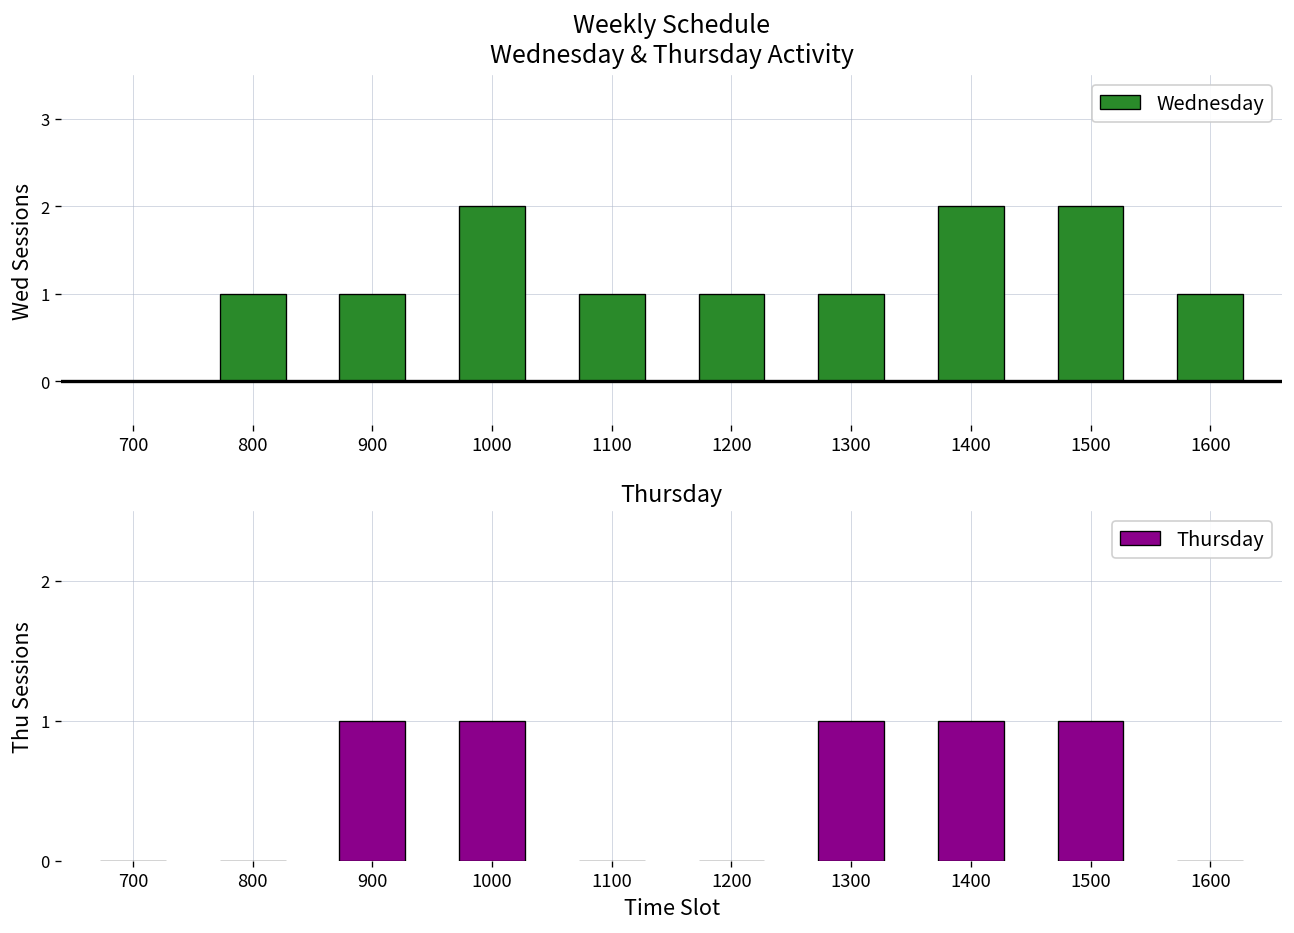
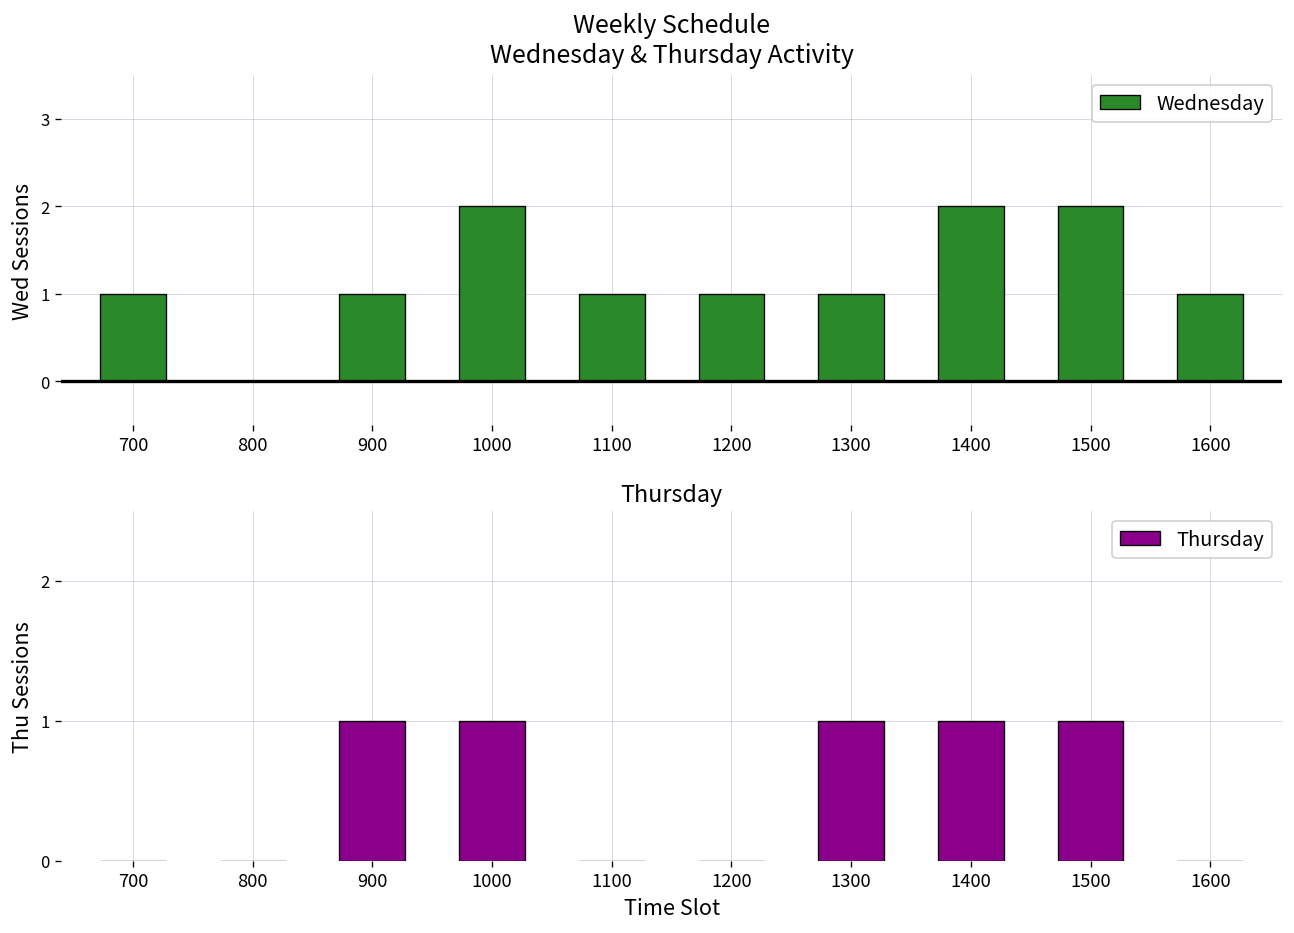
Weekly Schedule Wednesday & Thursday Activity, 700: 0 -> 1
Weekly Schedule Wednesday & Thursday Activity, 800: 1 -> 0
